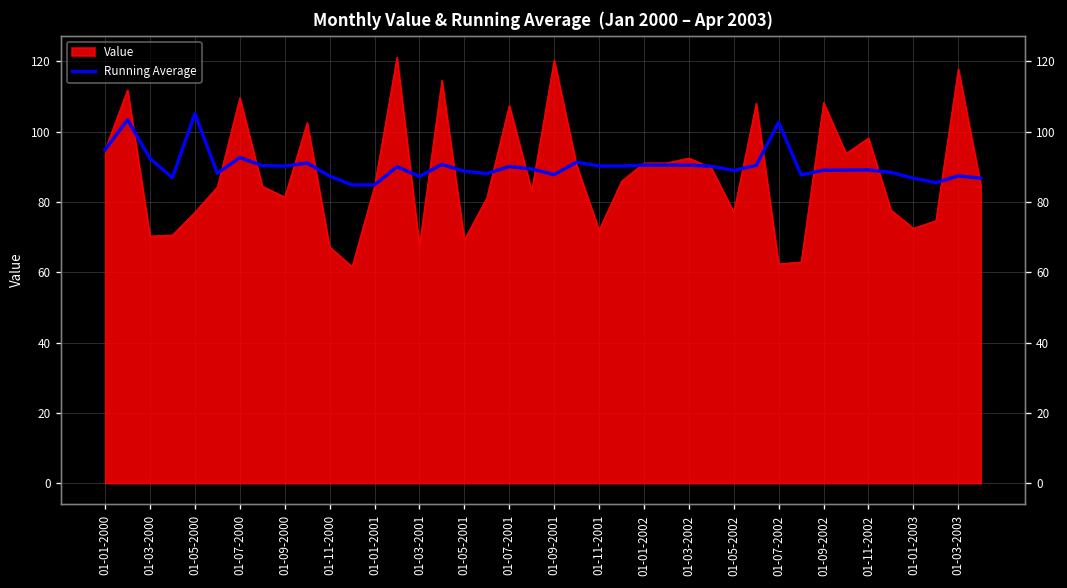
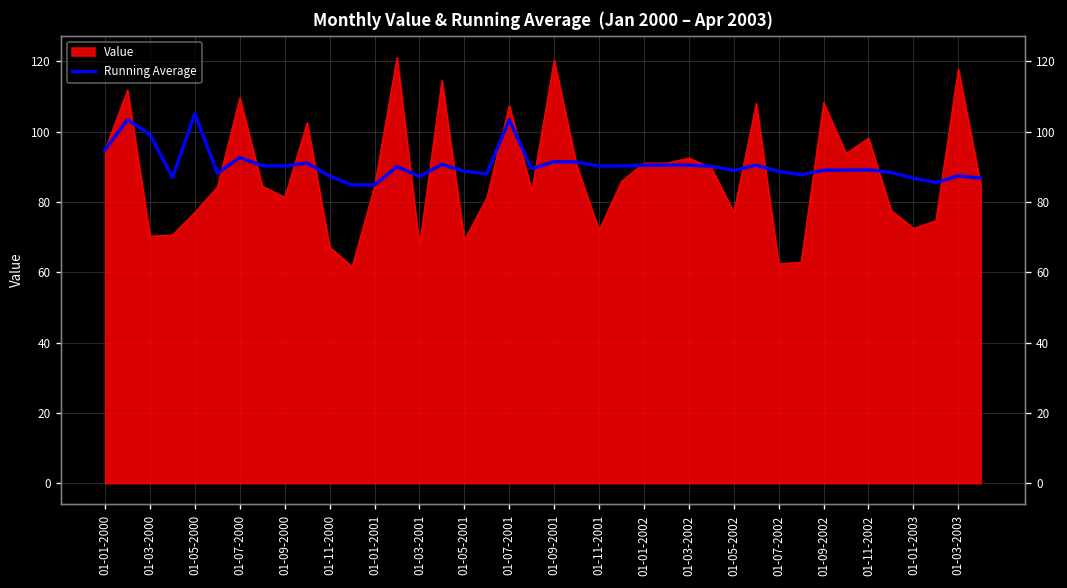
Running Average, 01-03-2000: 92 -> 99
Running Average, 01-07-2001: 90 -> 103
Running Average, 01-09-2001: 88 -> 92
Running Average, 01-07-2002: 103 -> 89
